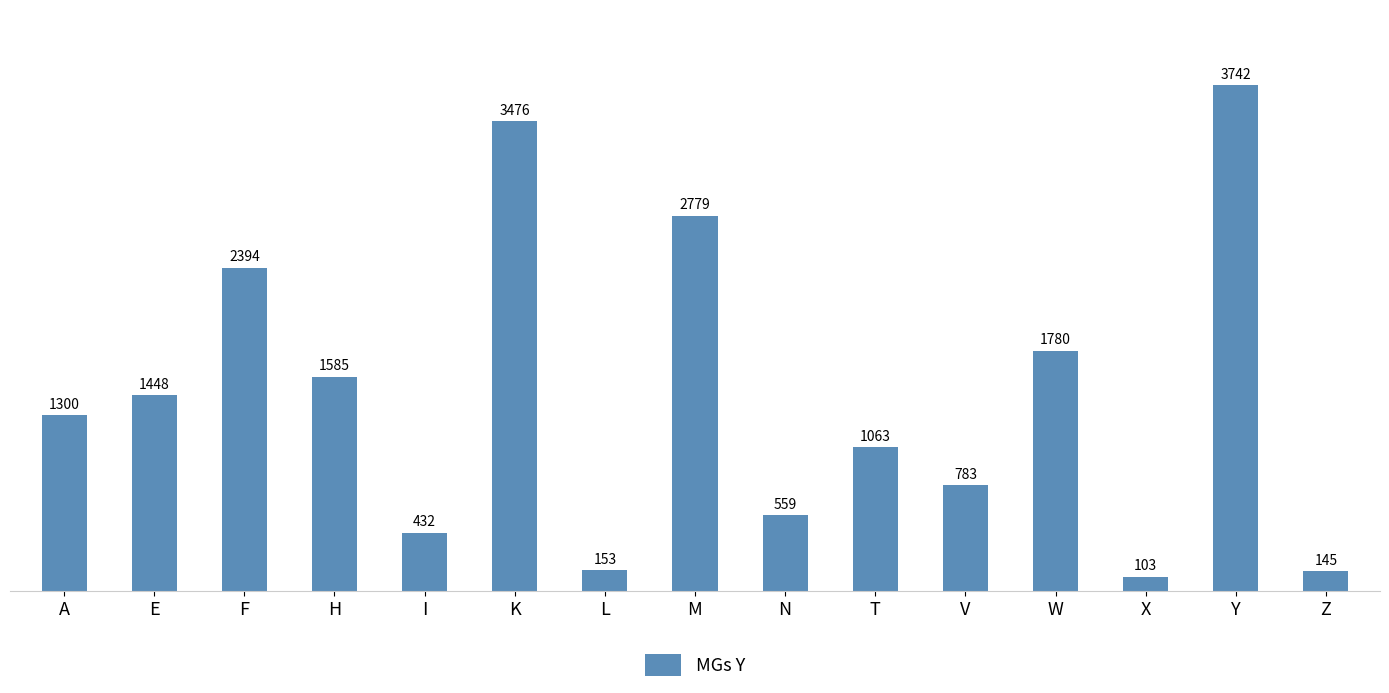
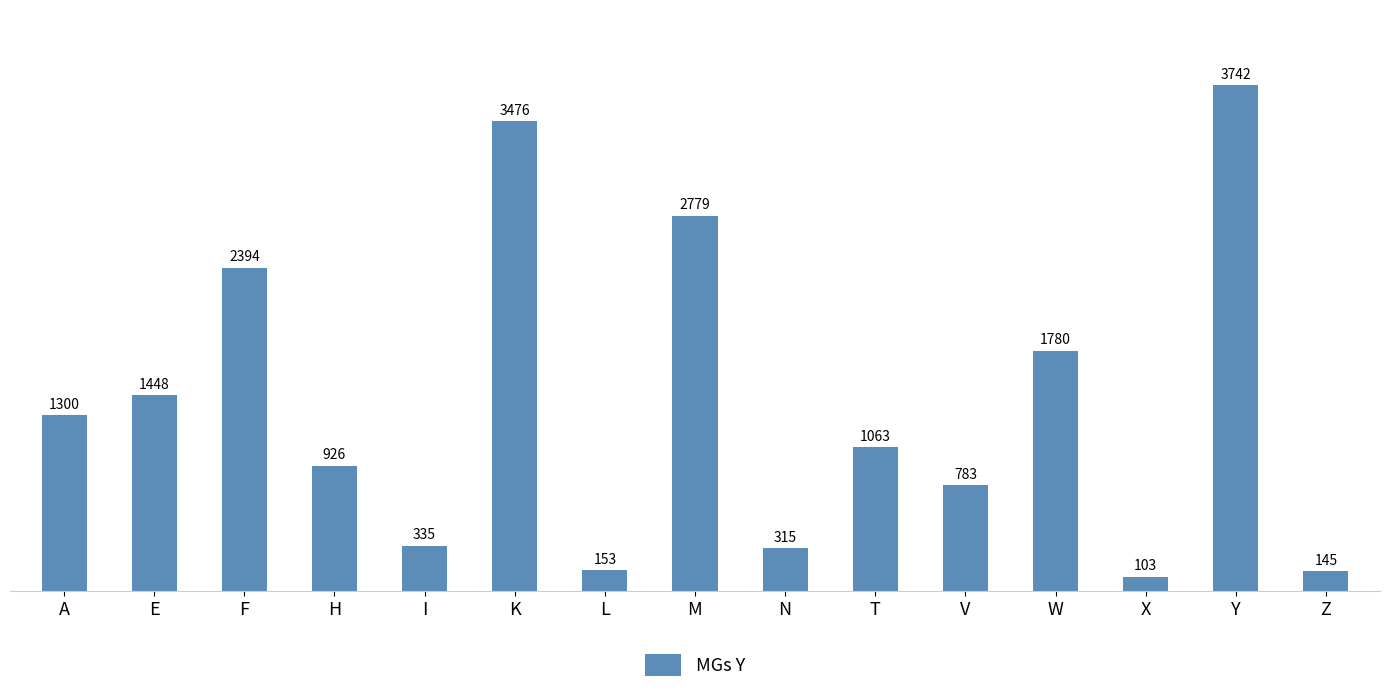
H: 1585 -> 926
I: 432 -> 335
N: 559 -> 315
